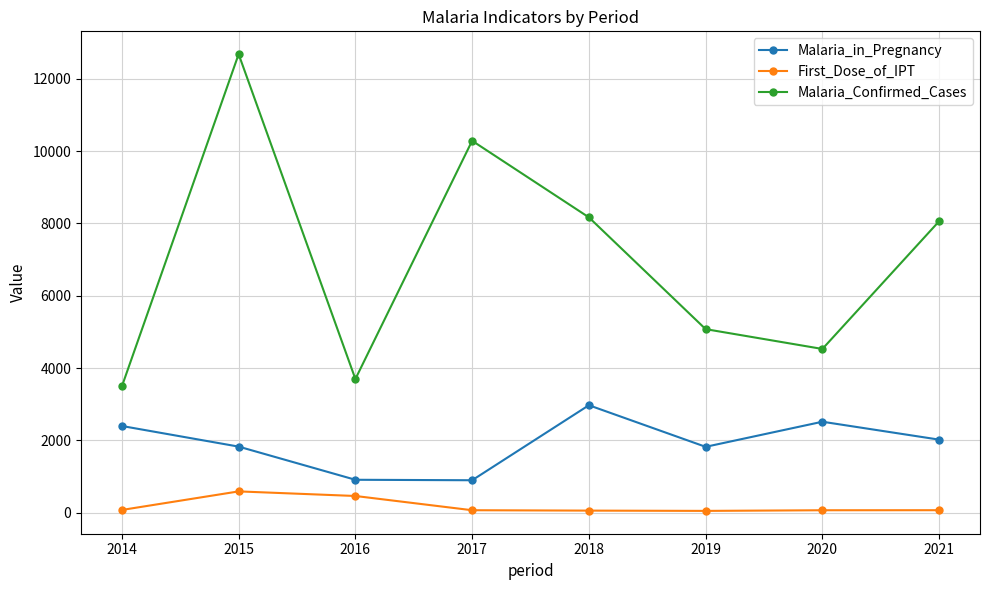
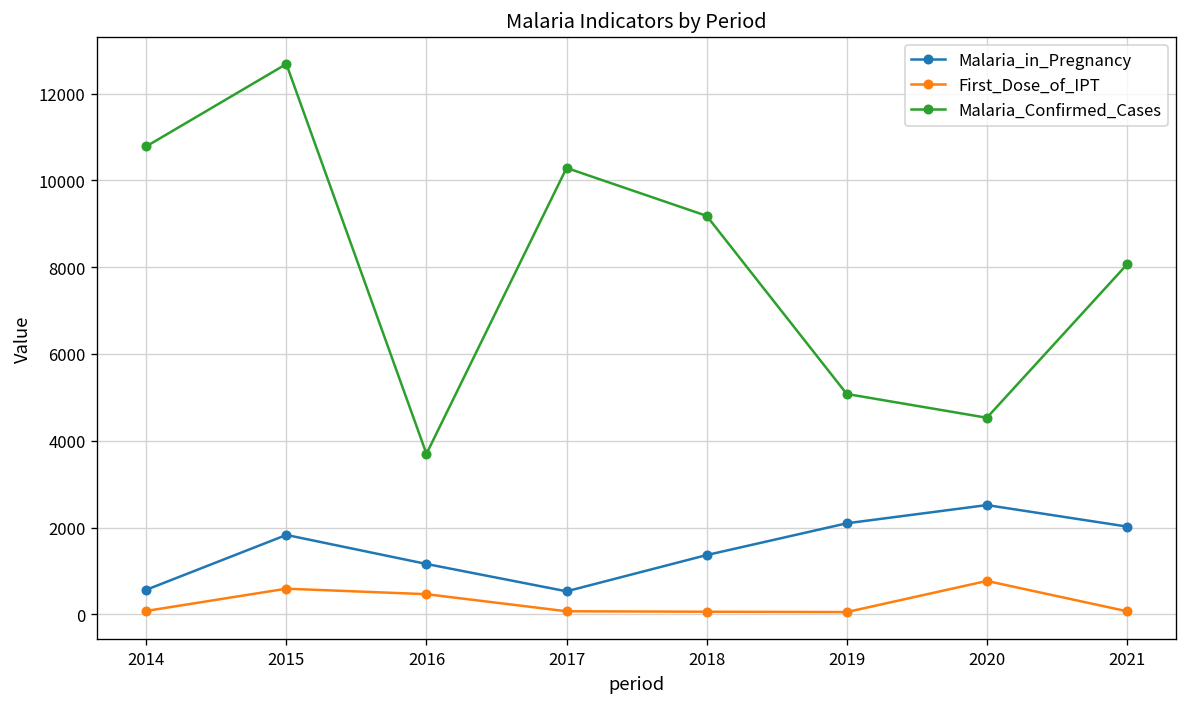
Malaria_in_Pregnancy, 2014: 2400 -> 600
Malaria_Confirmed_Cases, 2014: 3500 -> 10800
Malaria_in_Pregnancy, 2016: 900 -> 1200
Malaria_in_Pregnancy, 2017: 900 -> 500
Malaria_in_Pregnancy, 2018: 3000 -> 1400
Malaria_Confirmed_Cases, 2018: 8200 -> 9200
Malaria_in_Pregnancy, 2019: 1800 -> 2100
First_Dose_of_IPT, 2020: 100 -> 800
